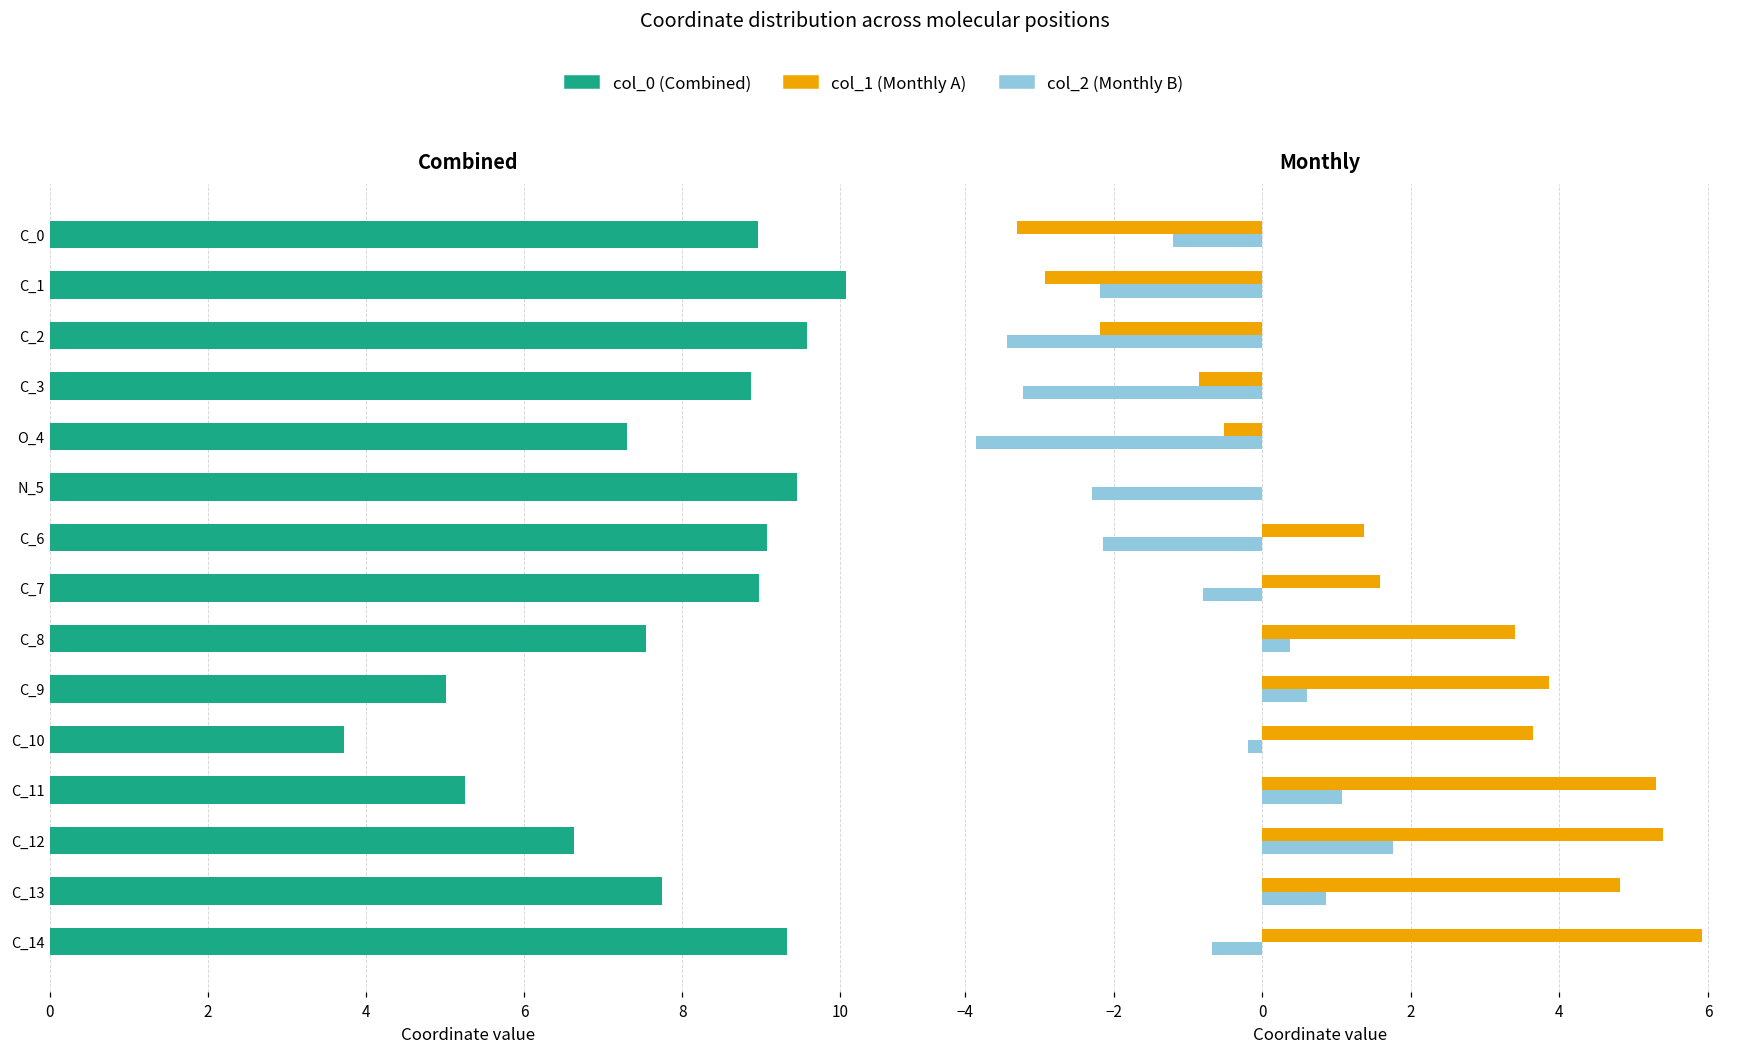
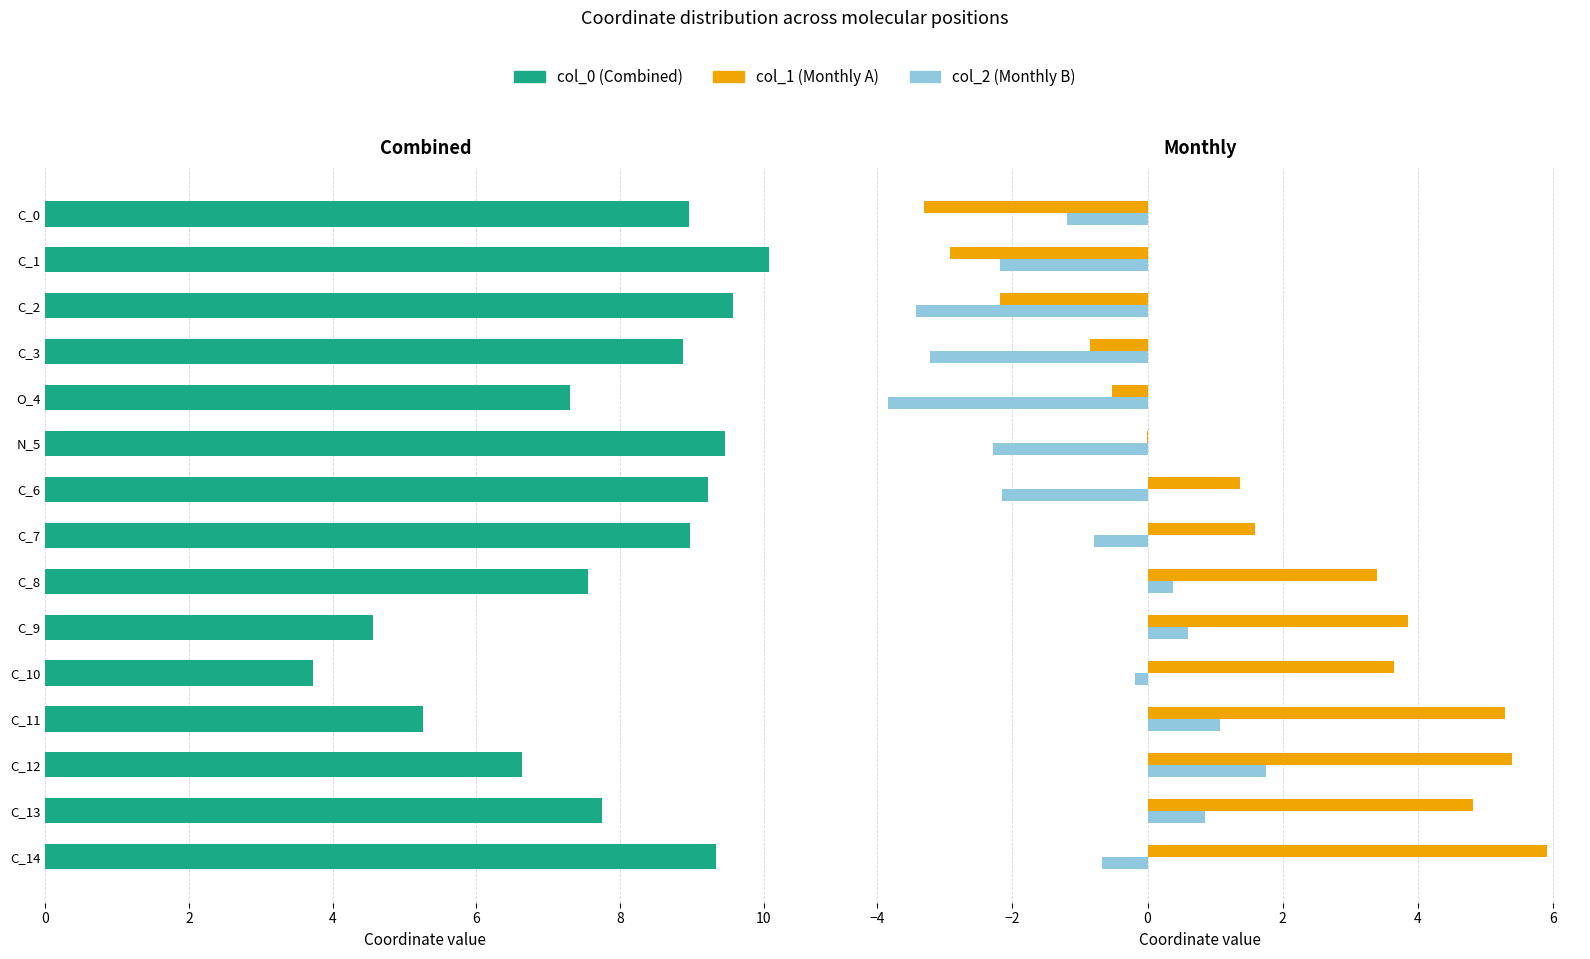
Combined, C_6: 9.1 -> 9.2
Combined, C_9: 5.0 -> 4.6
